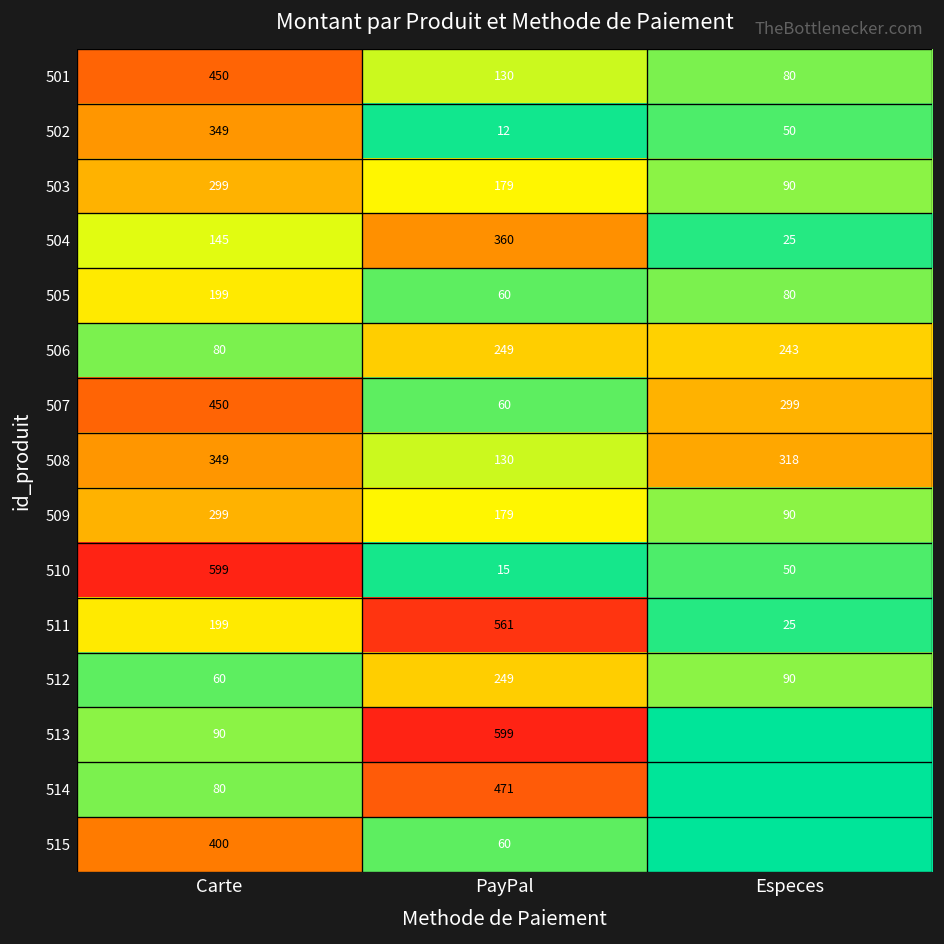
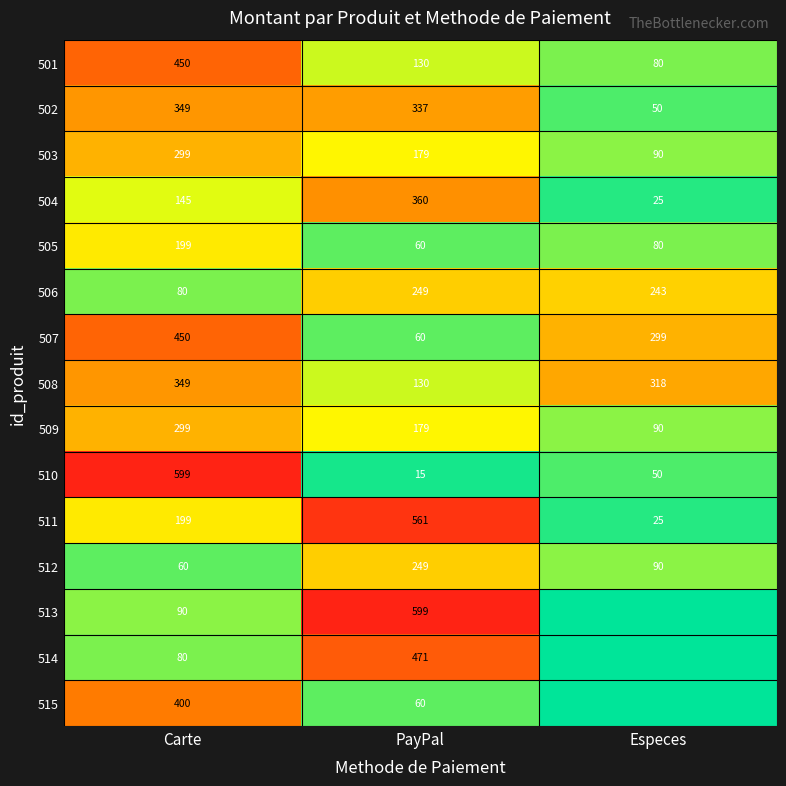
502, PayPal: 12 -> 337
